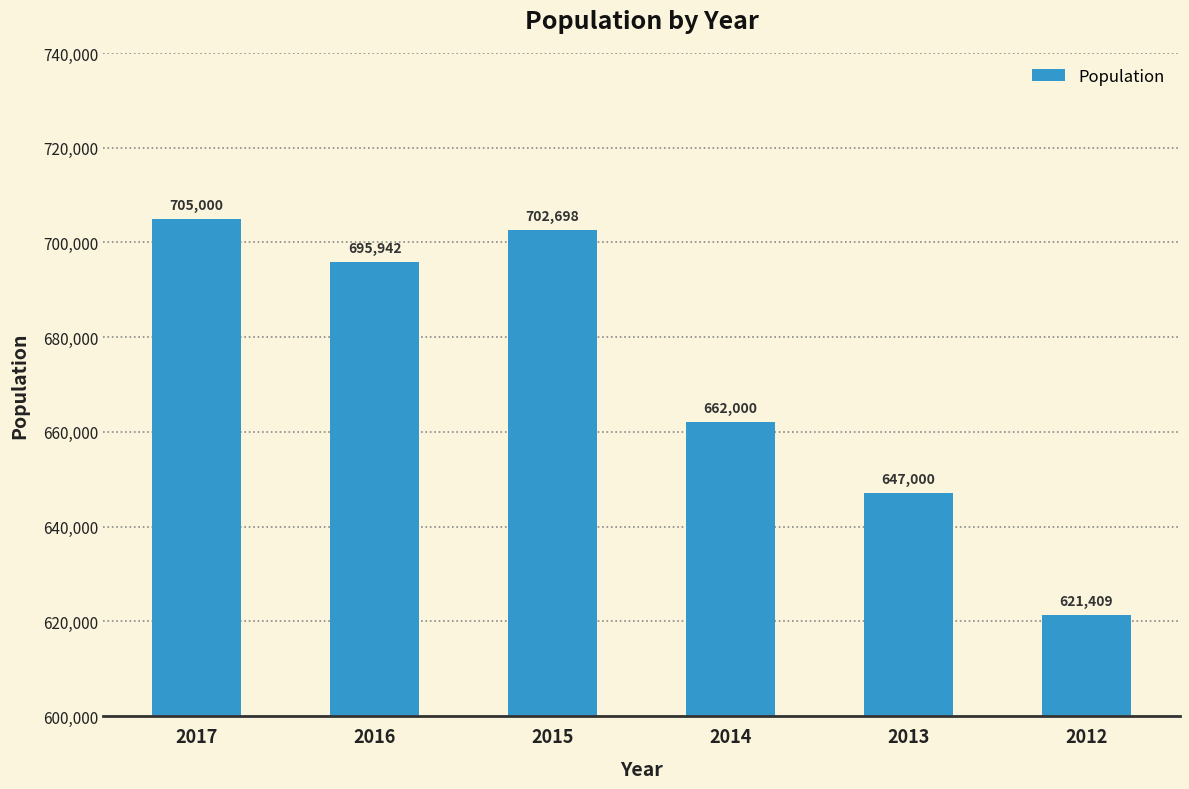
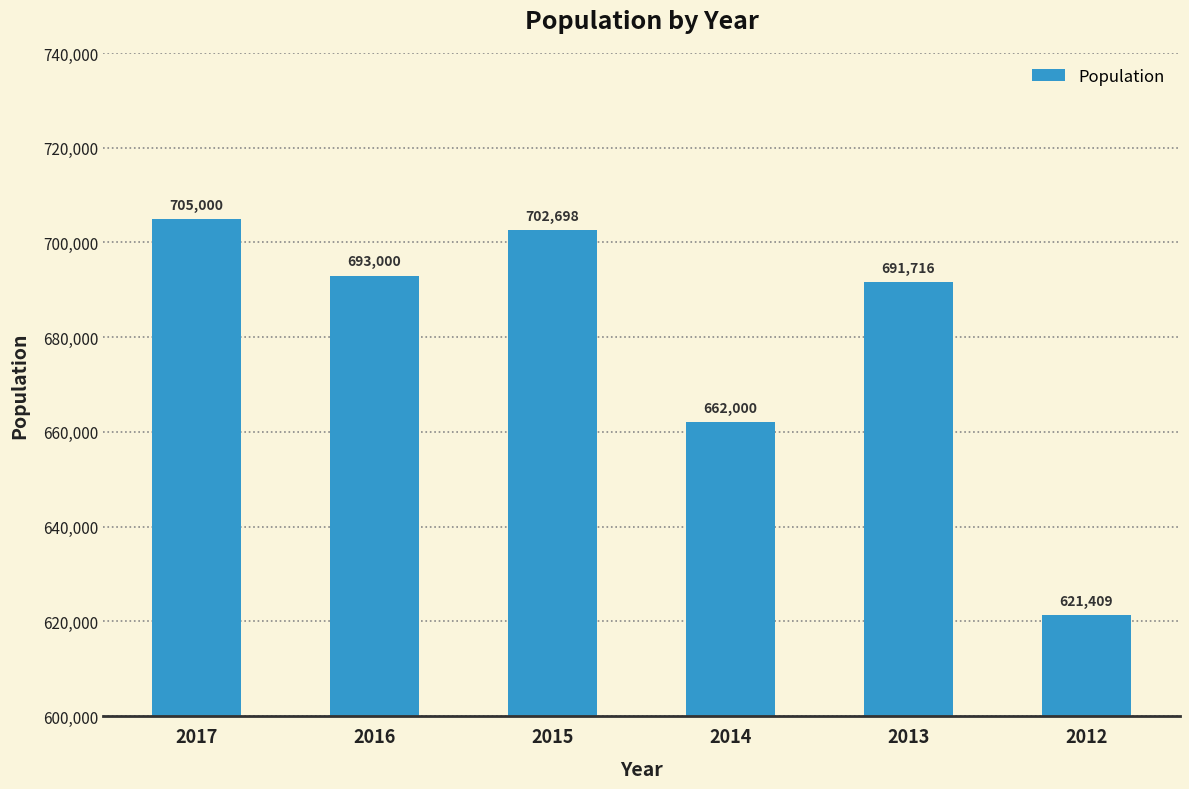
2016: 695,942 -> 693,000
2013: 647,000 -> 691,716
